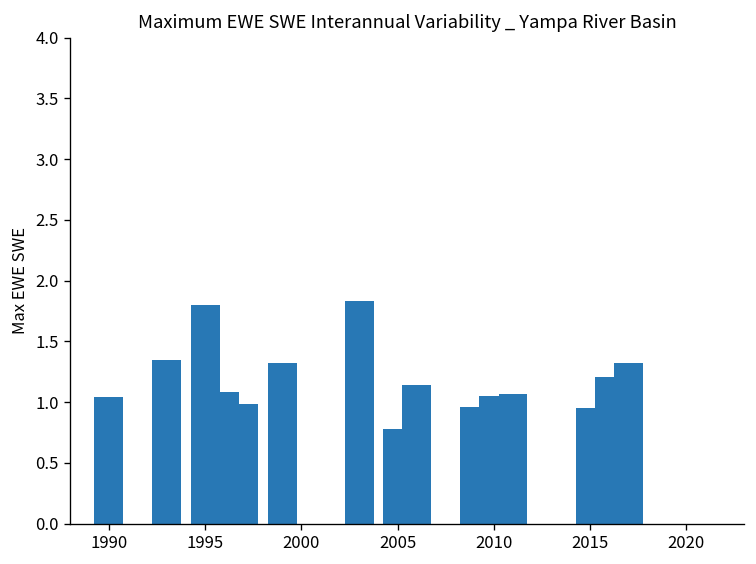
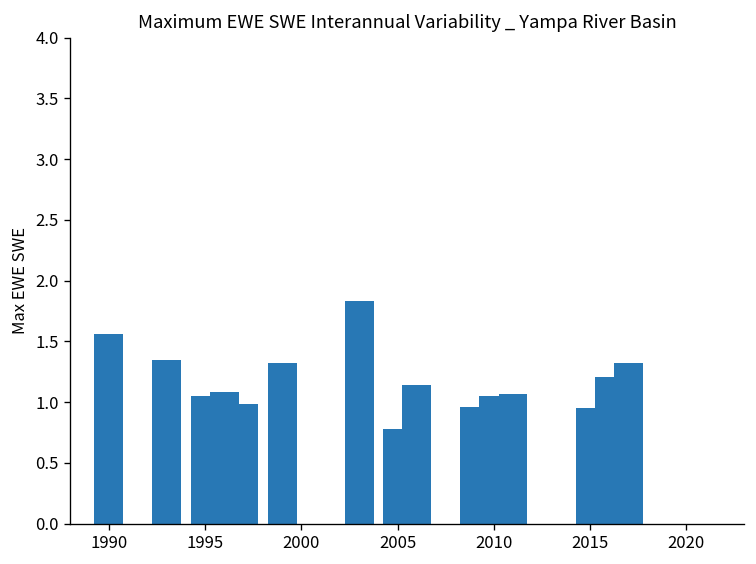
1990: 1.04 -> 1.56
1995: 1.80 -> 1.05
